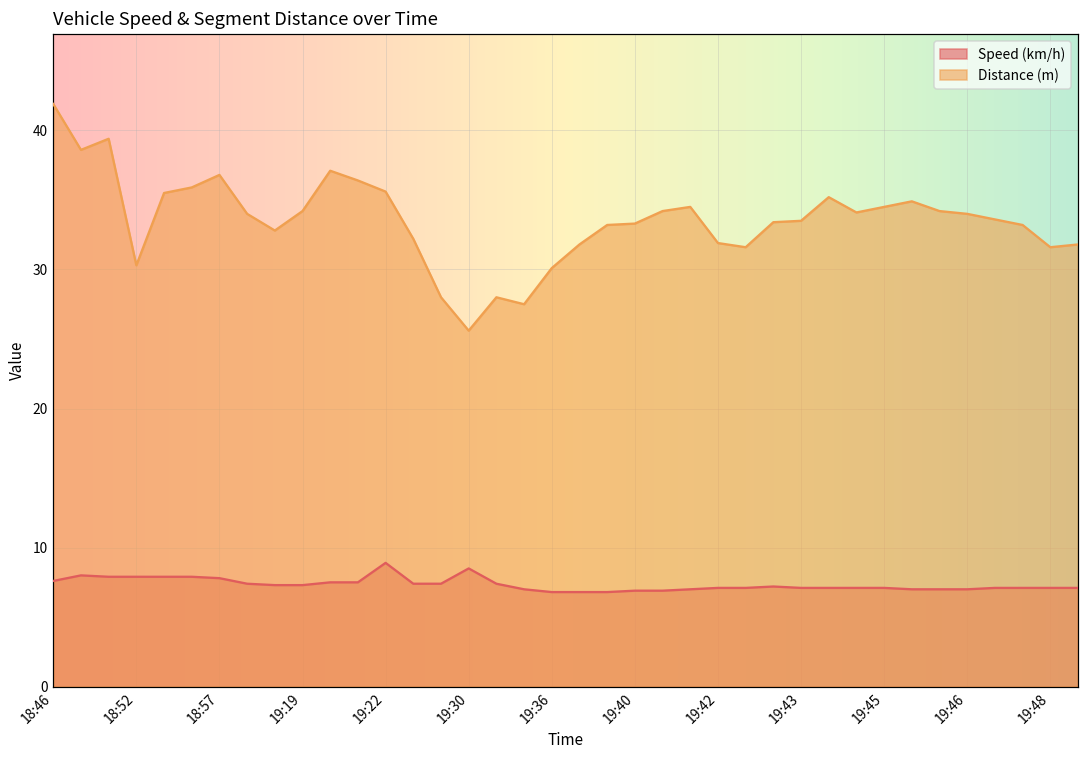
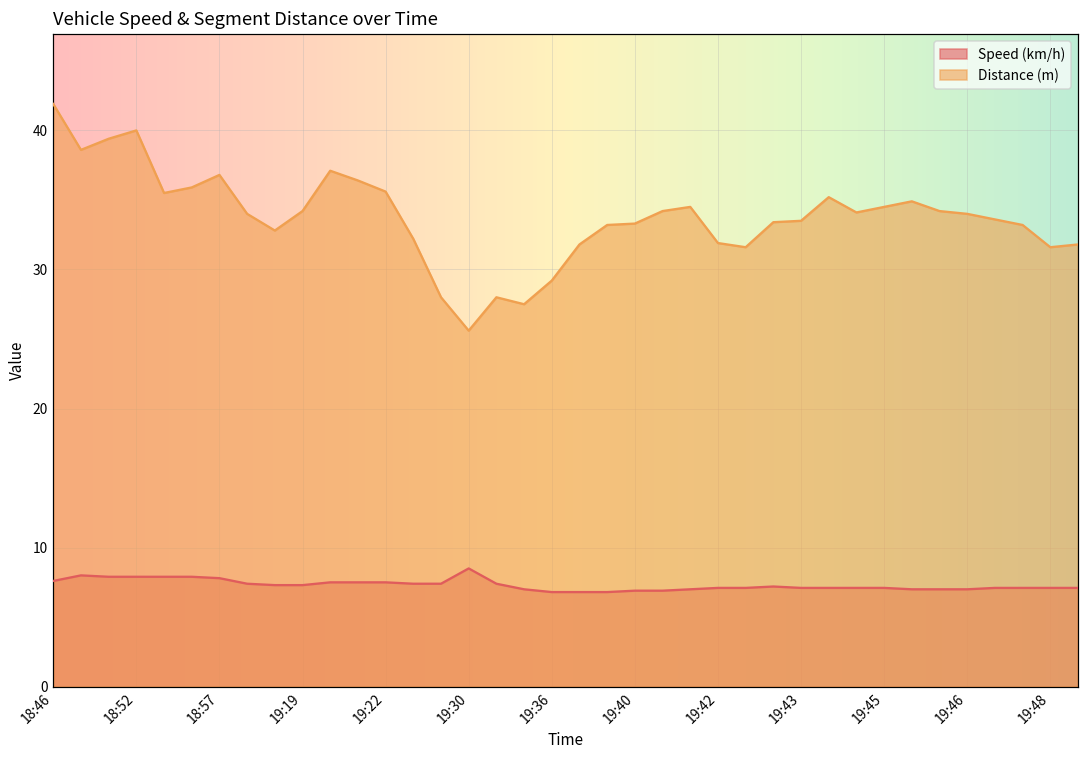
Distance (m), 18:52: 30.3 -> 40.0
Speed (km/h), 19:22: 8.9 -> 7.5
Distance (m), 19:36: 30.1 -> 29.2
